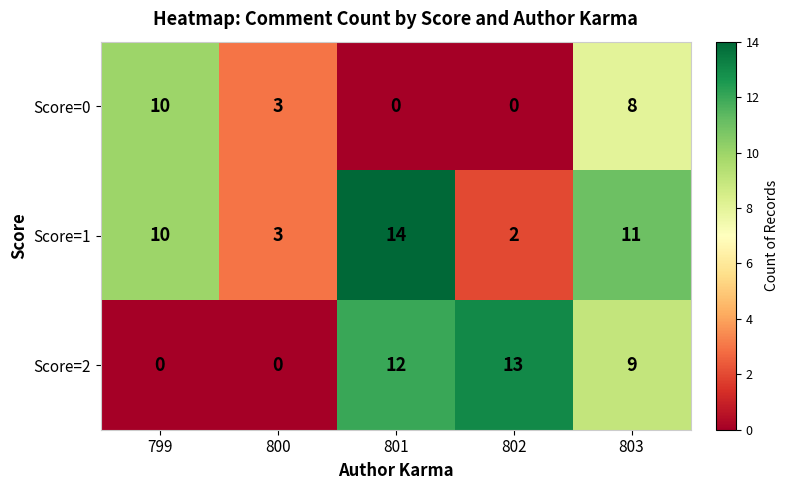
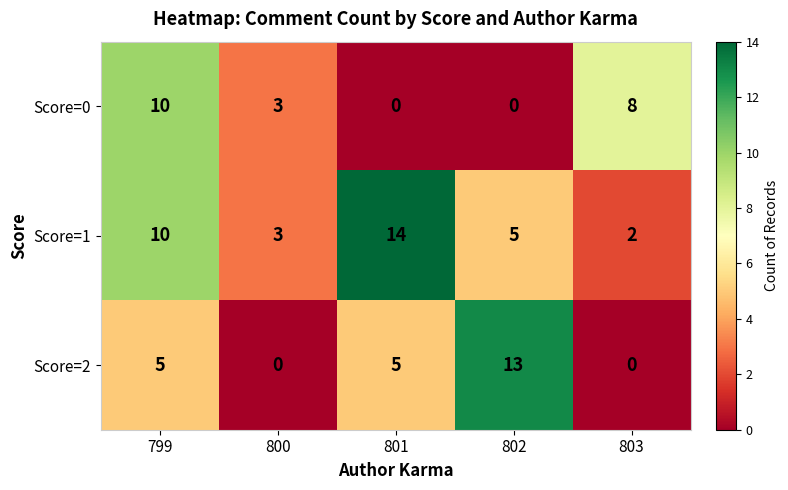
Score=1, 802: 2 -> 5
Score=1, 803: 11 -> 2
Score=2, 799: 0 -> 5
Score=2, 801: 12 -> 5
Score=2, 803: 9 -> 0
